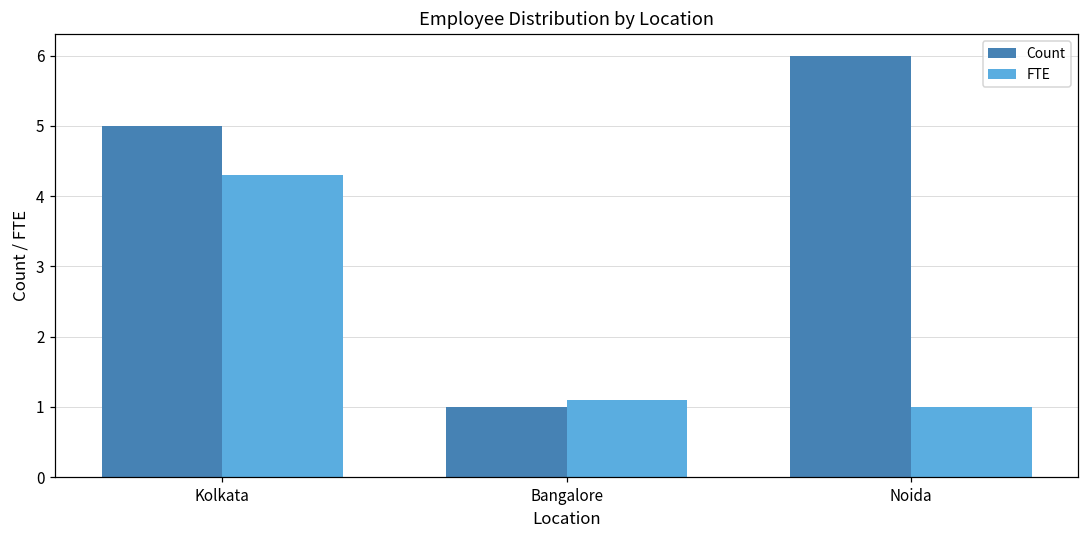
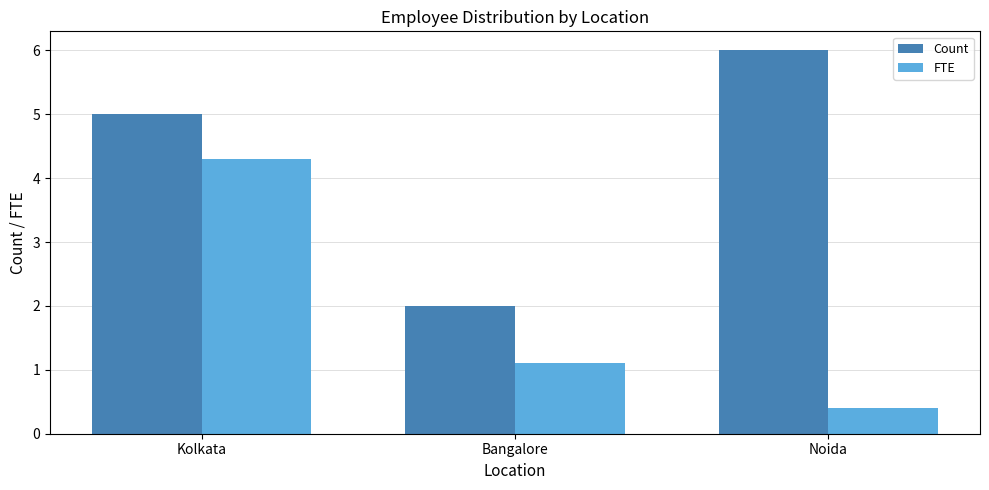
Count, Bangalore: 1 -> 2
FTE, Noida: 1.0 -> 0.4
